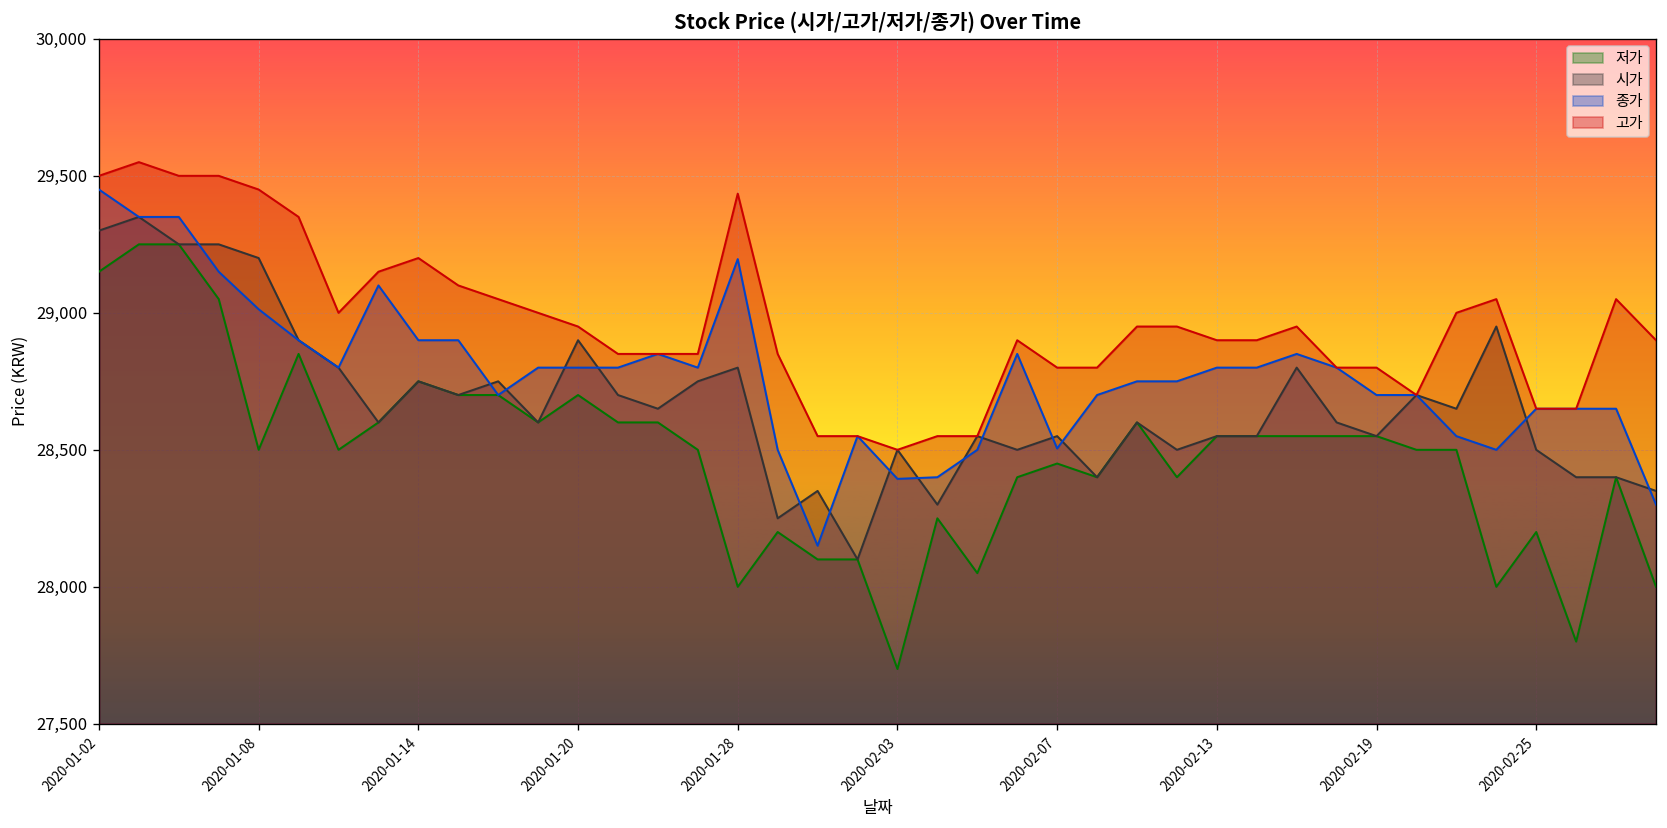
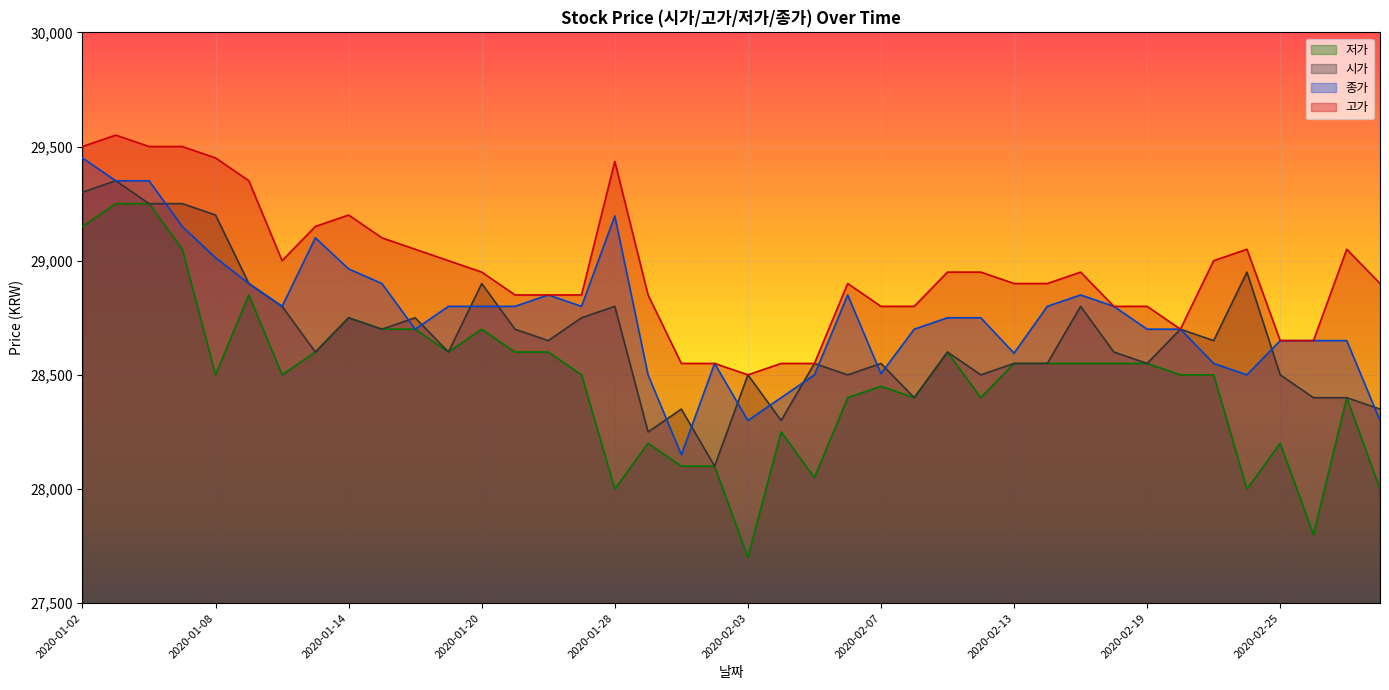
종가, 2020-01-14: 28,900 -> 28,960
종가, 2020-02-03: 28,390 -> 28,300
종가, 2020-02-13: 28,800 -> 28,600
